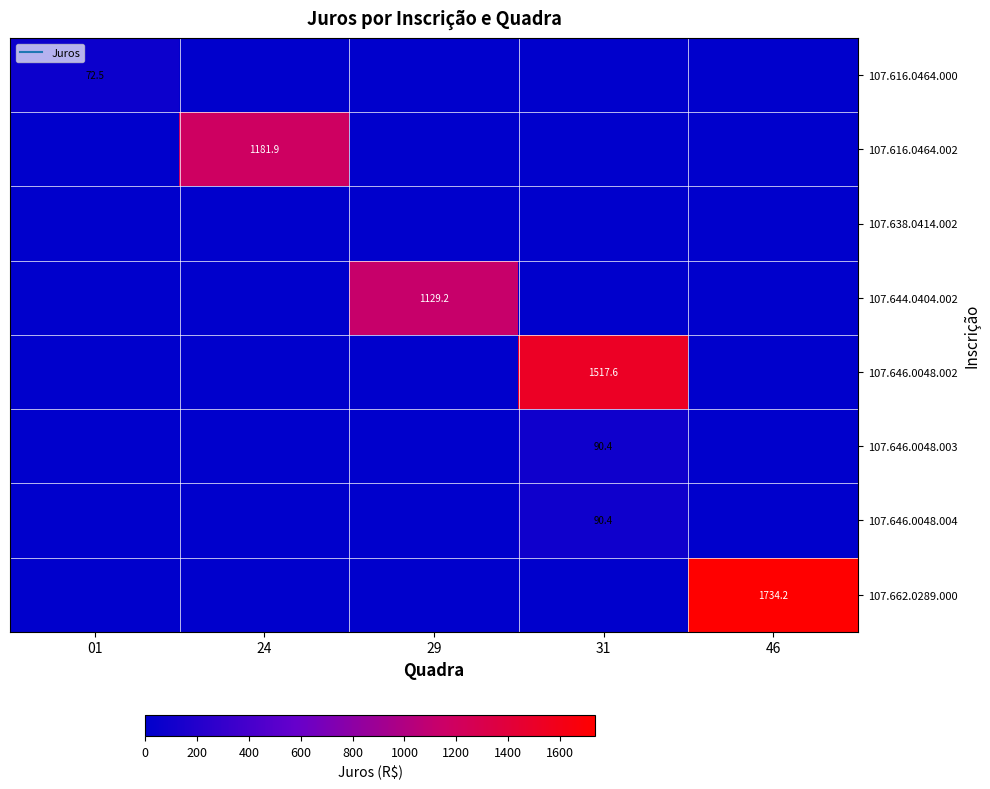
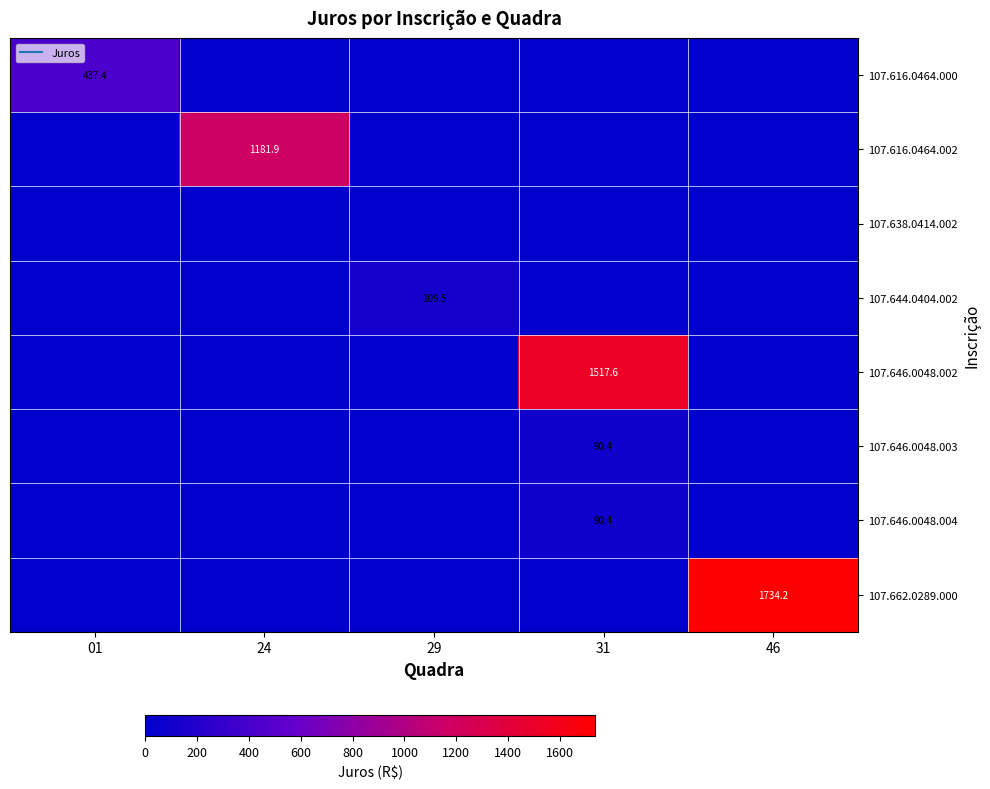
107.616.0464.000, 01: 72.5 -> 437.4
107.644.0404.002, 29: 1129.2 -> 109.5
